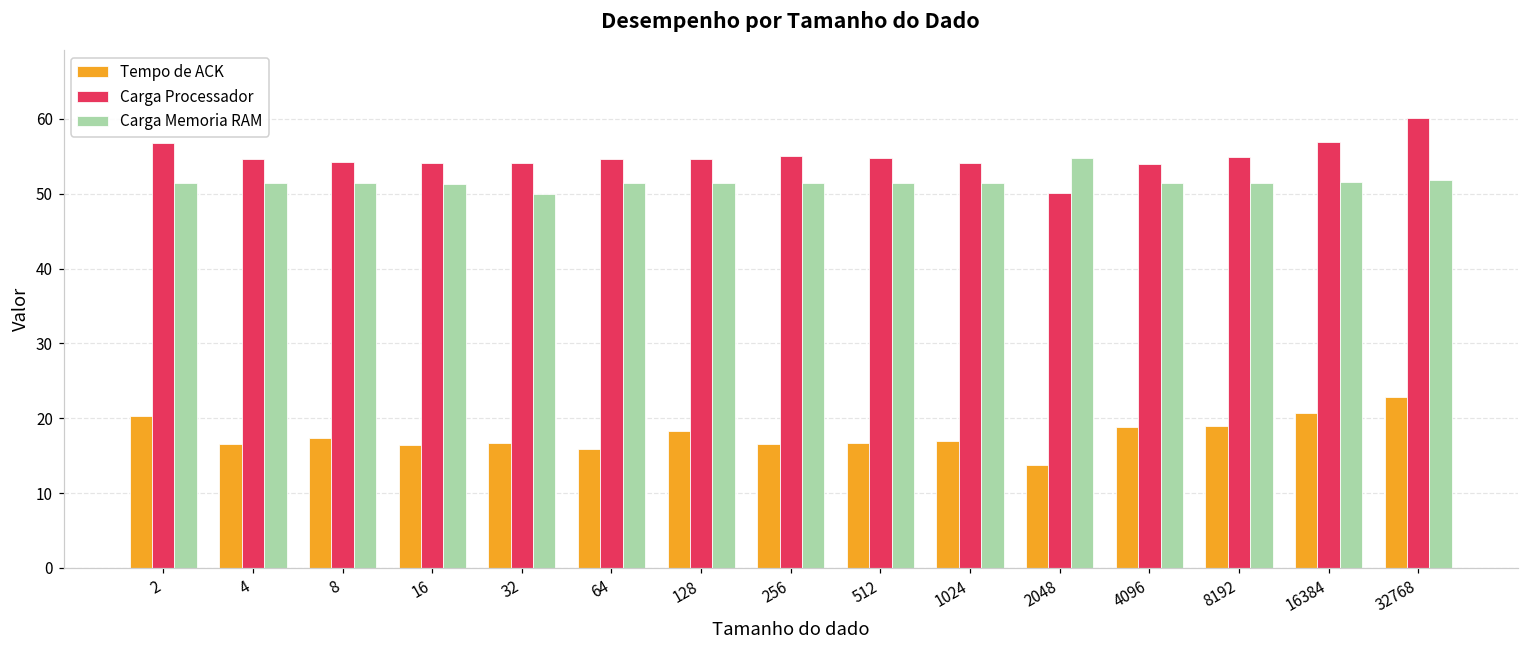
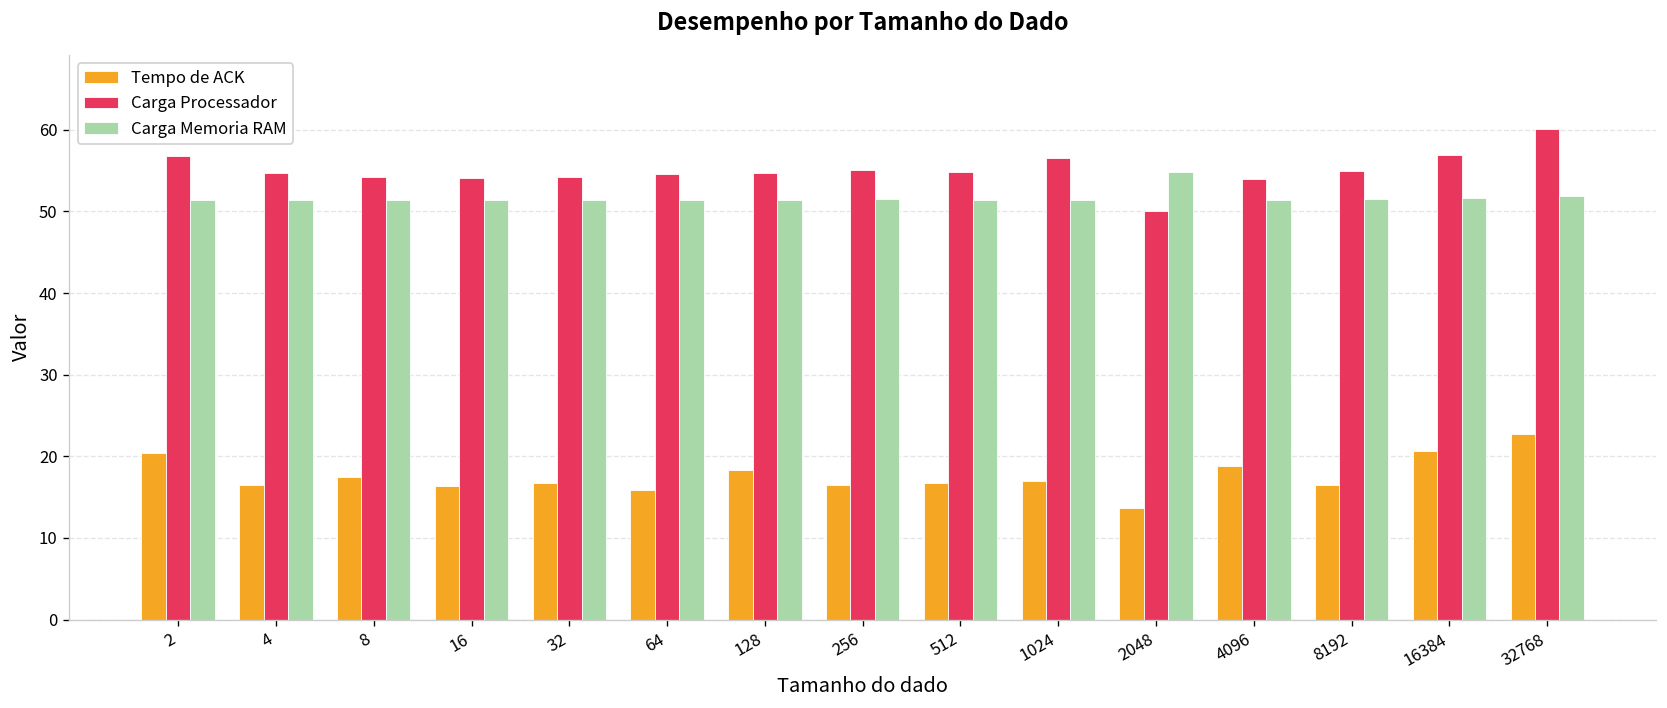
Carga Memoria RAM, 32: 50 -> 51
Carga Processador, 1024: 54 -> 57
Tempo de ACK, 8192: 19 -> 17
